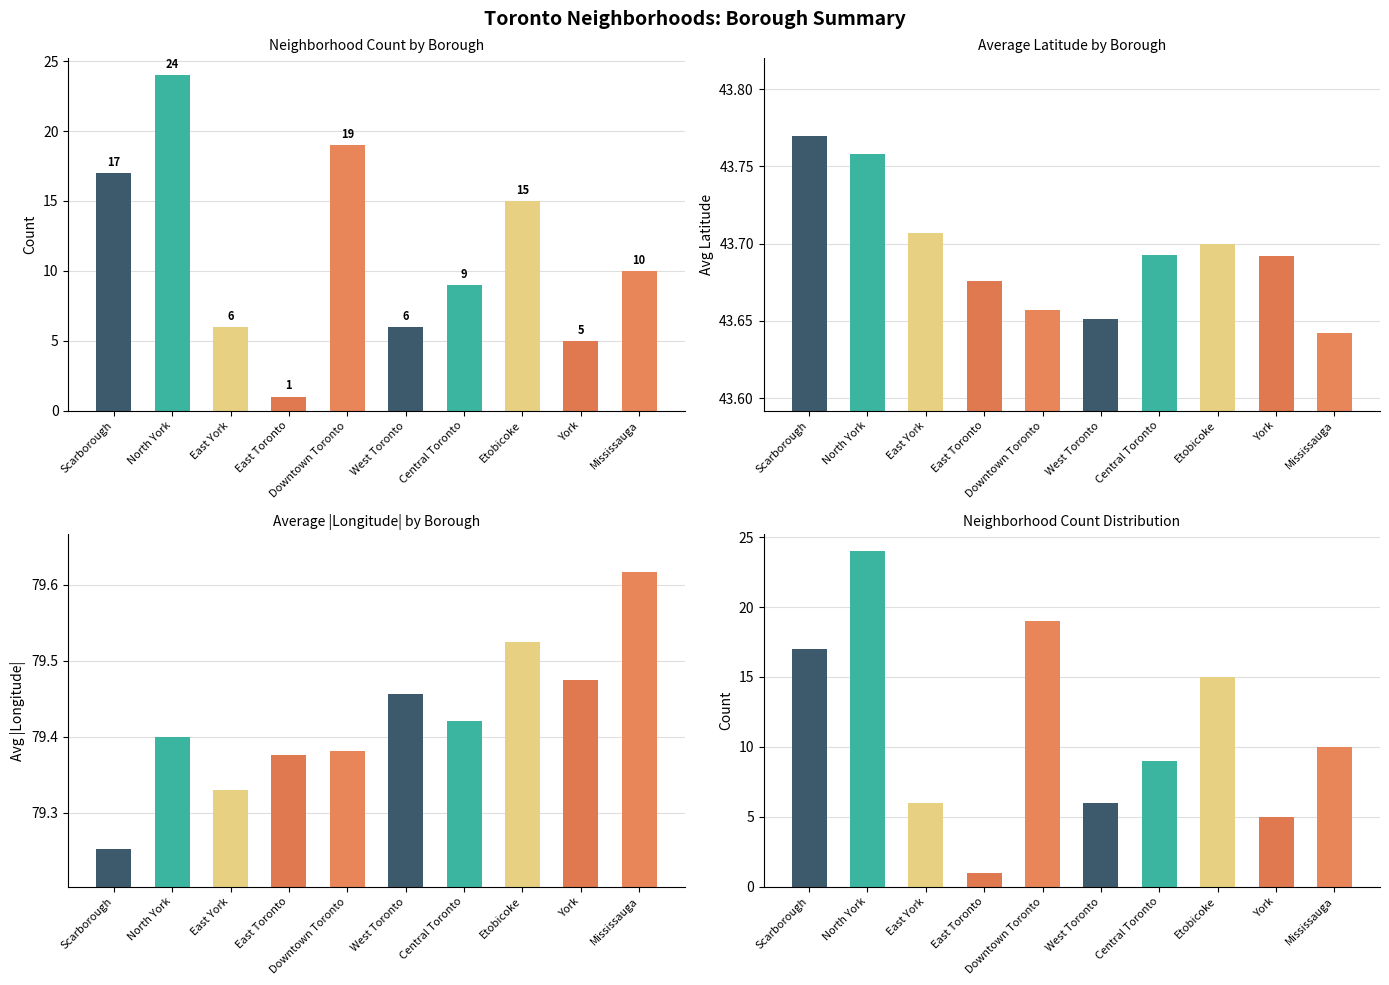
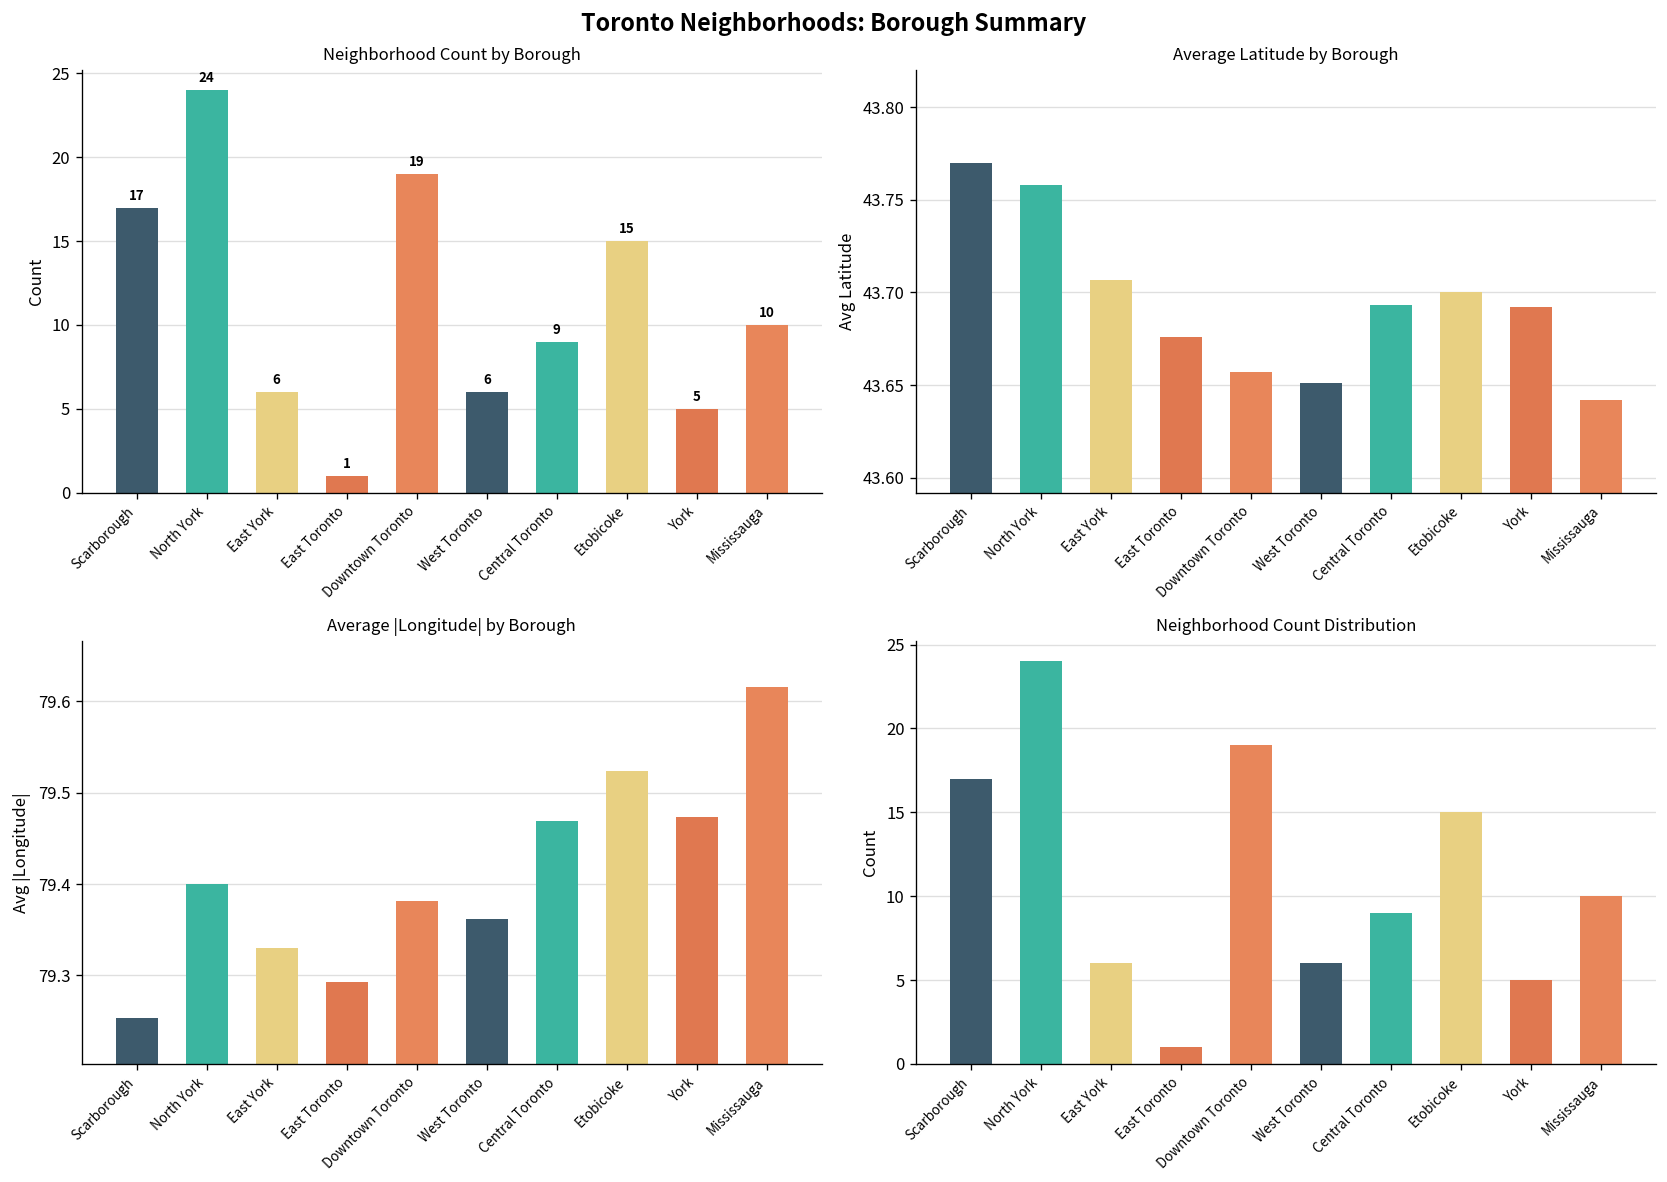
Average |Longitude| by Borough, East Toronto: 79.38 -> 79.29
Average |Longitude| by Borough, West Toronto: 79.46 -> 79.36
Average |Longitude| by Borough, Central Toronto: 79.42 -> 79.47
